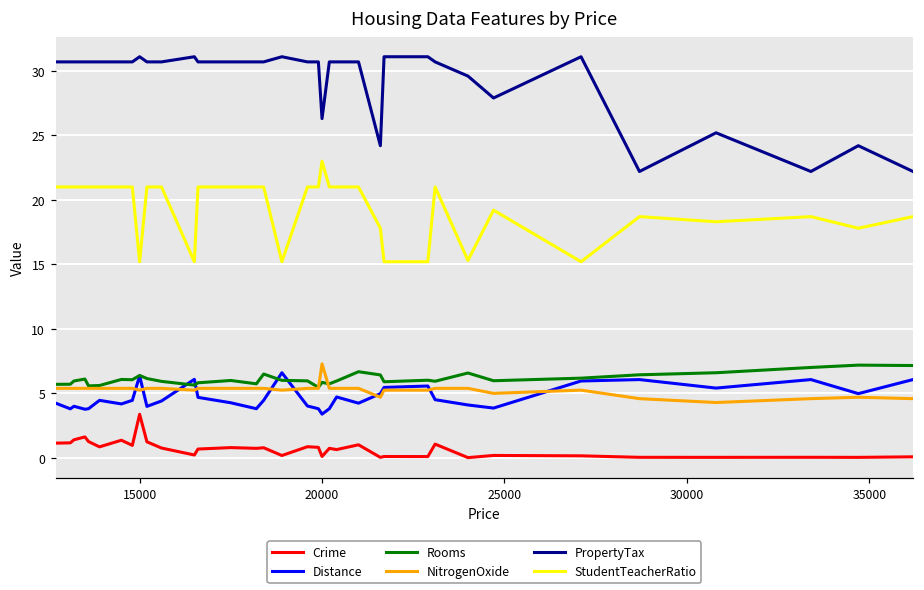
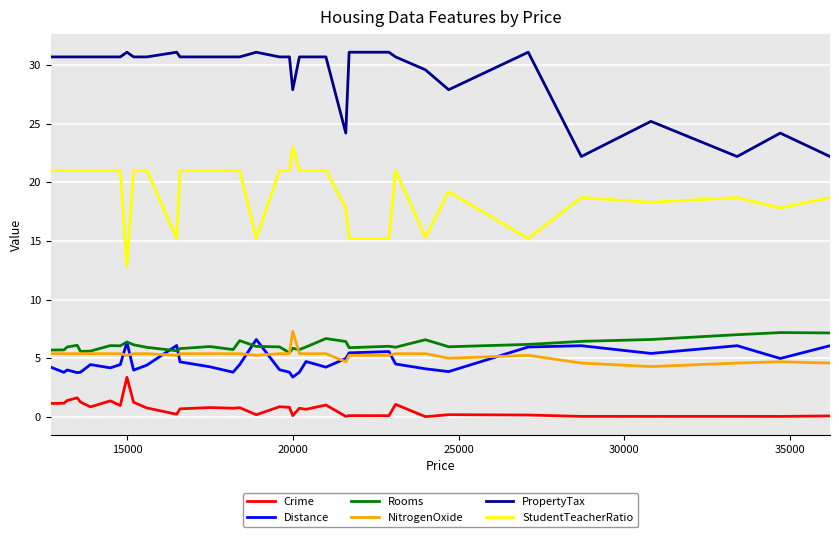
StudentTeacherRatio, 15000: 15.2 -> 12.8
PropertyTax, 20000: 26.3 -> 27.9
